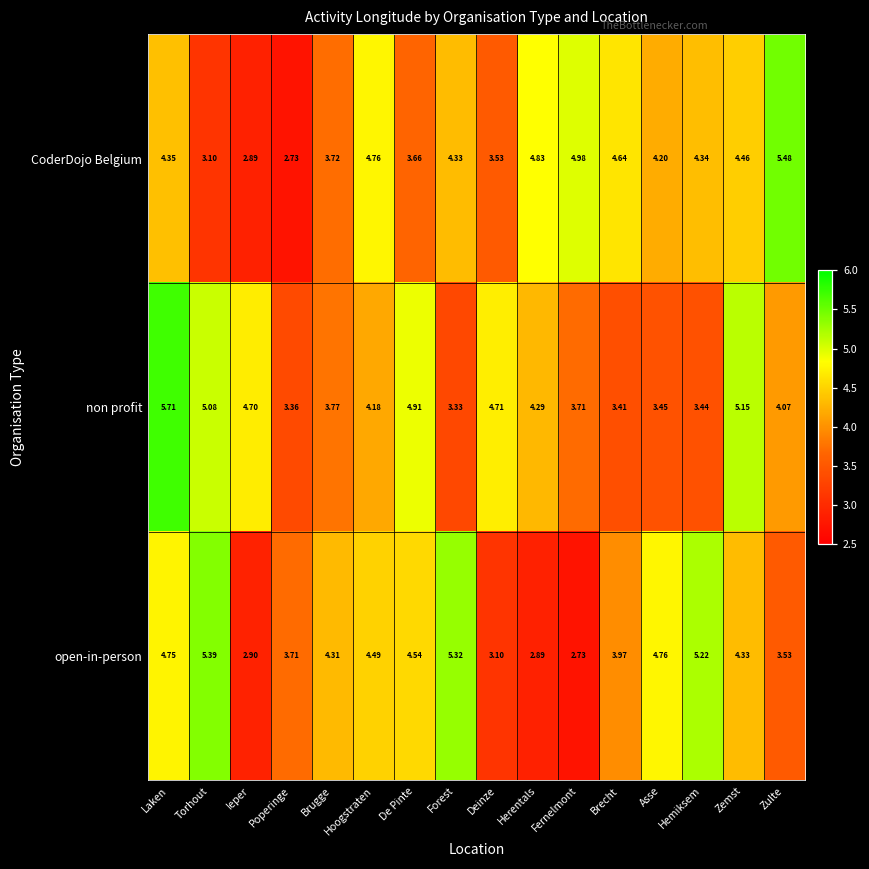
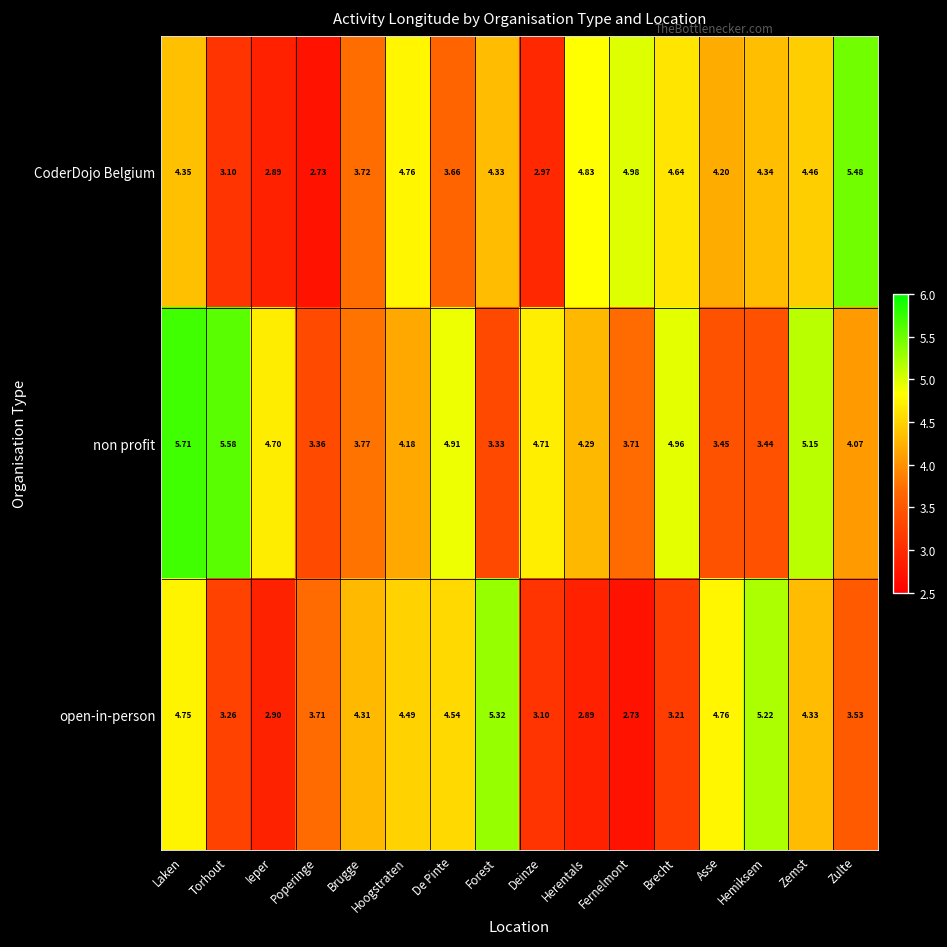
CoderDojo Belgium, Deinze: 3.53 -> 2.97
non profit, Torhout: 5.08 -> 5.58
non profit, Brecht: 3.41 -> 4.96
open-in-person, Torhout: 5.39 -> 3.26
open-in-person, Brecht: 3.97 -> 3.21
